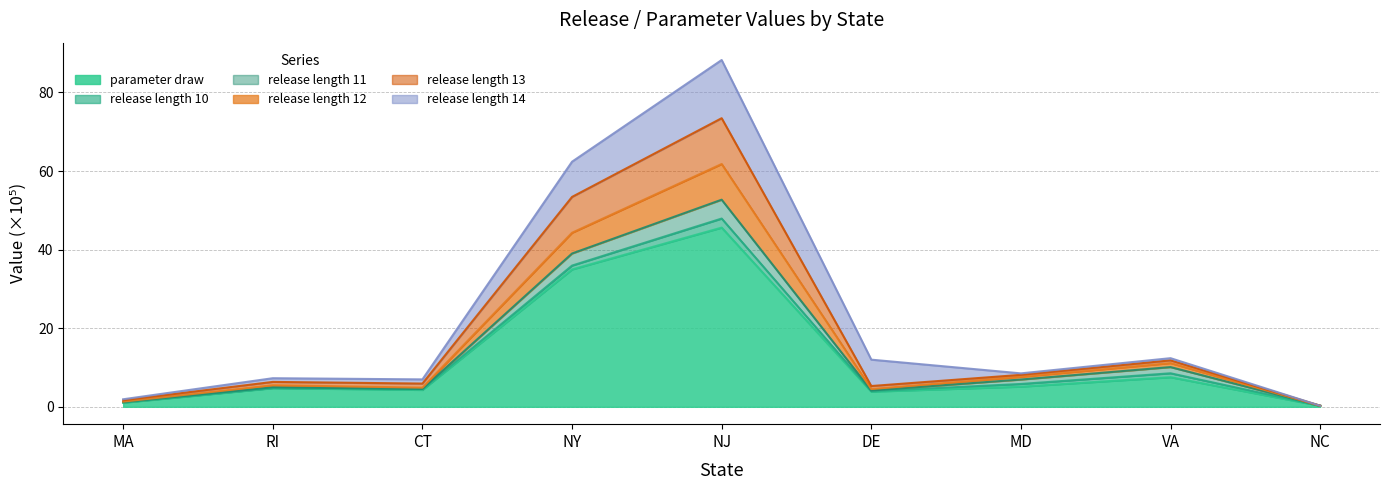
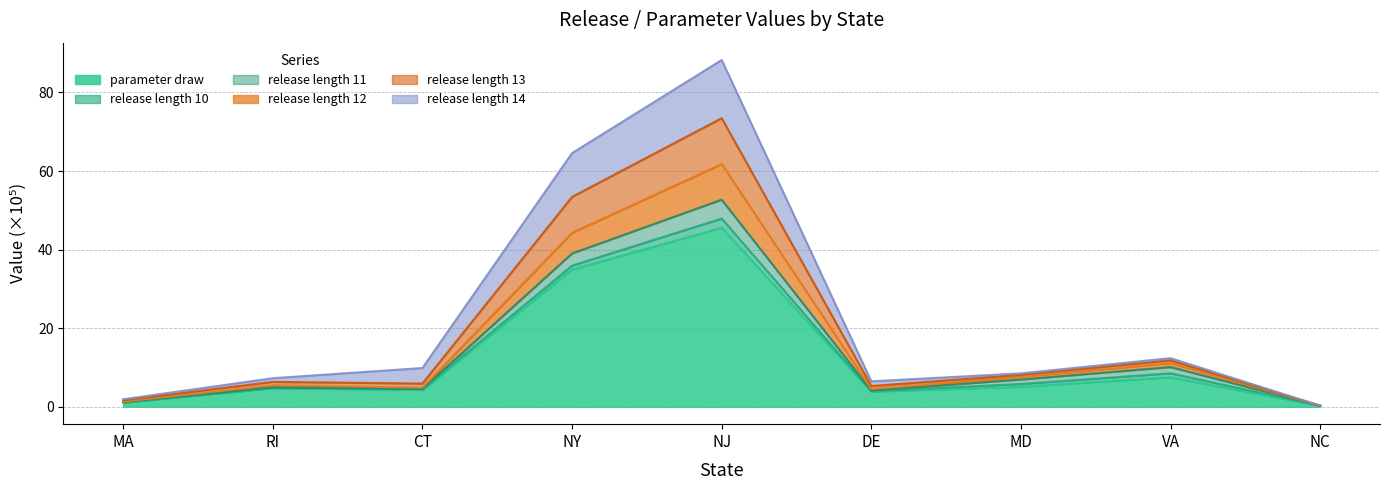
release length 14, CT: 1 -> 4
release length 14, NY: 9 -> 11
release length 14, DE: 7 -> 1
